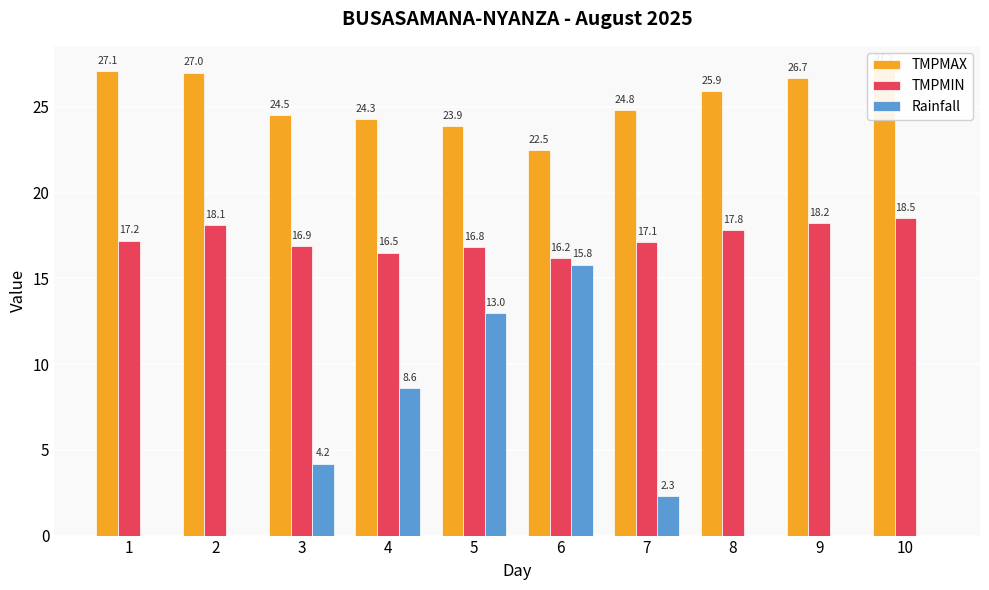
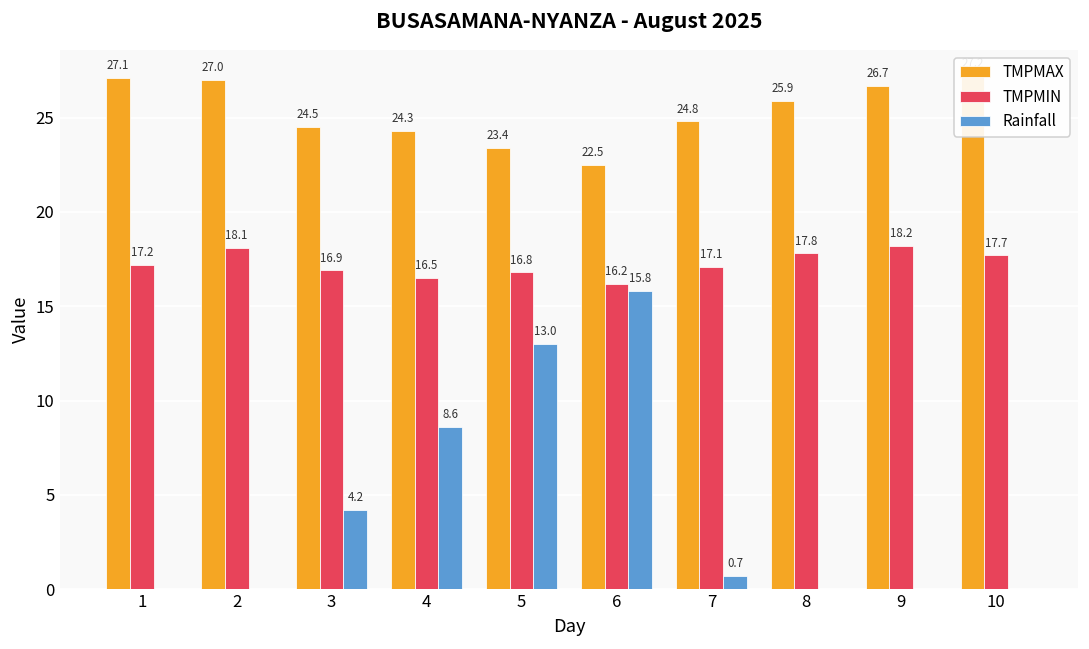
TMPMAX, 5: 23.9 -> 23.4
Rainfall, 7: 2.3 -> 0.7
TMPMIN, 10: 18.5 -> 17.7
